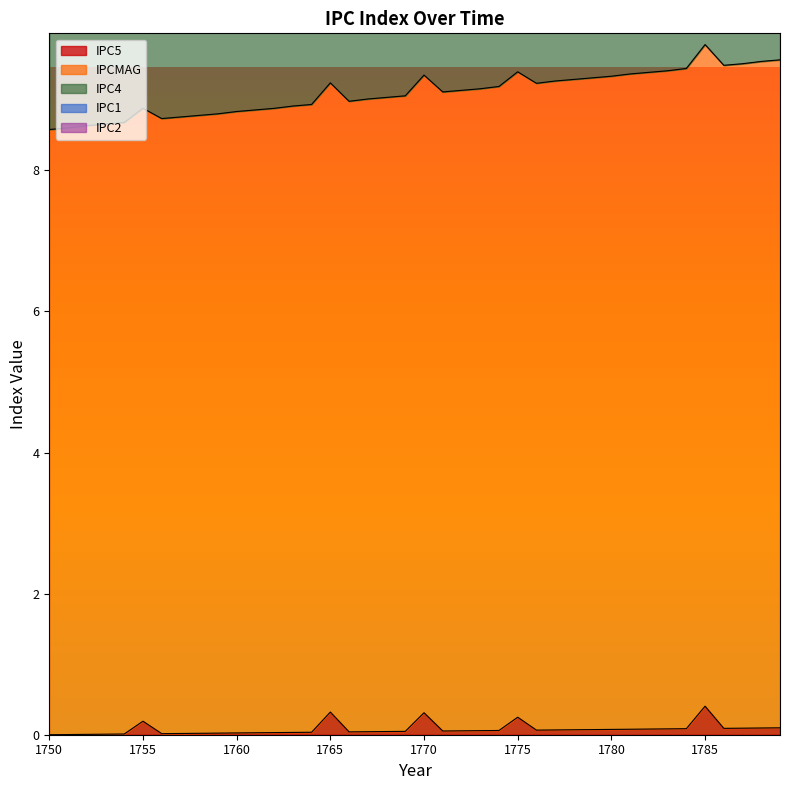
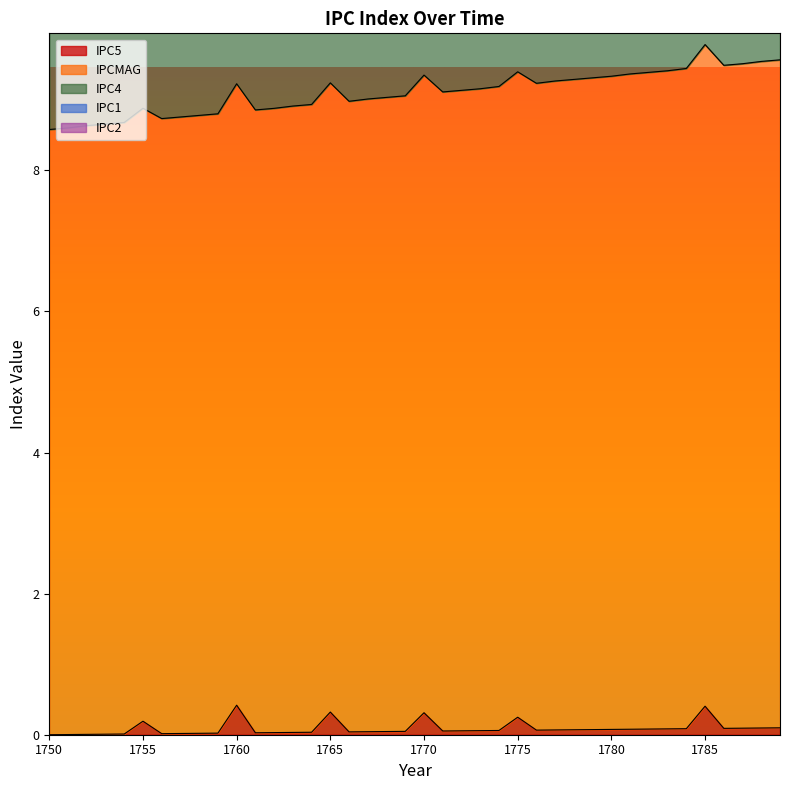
IPC5, 1760: 0.0 -> 0.4
